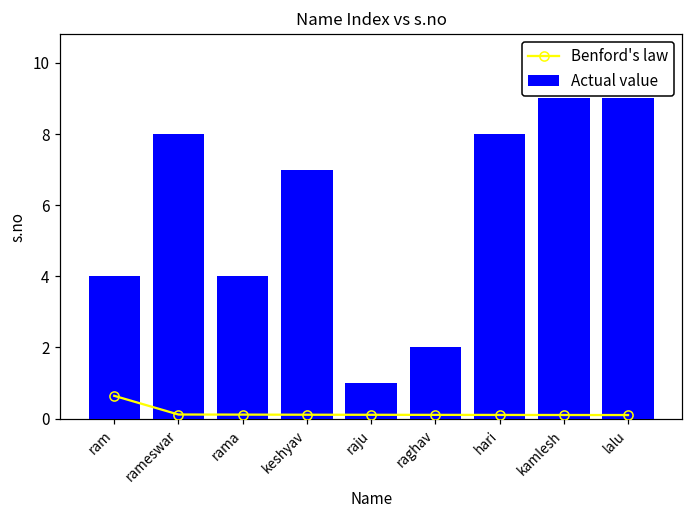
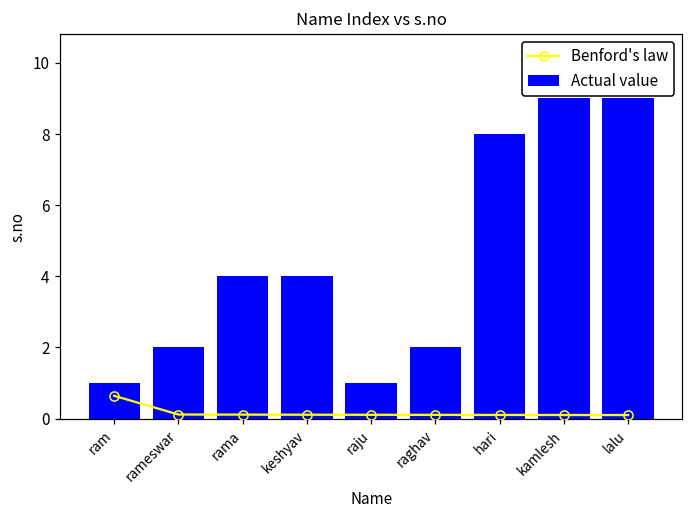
Actual value, ram: 4 -> 1
Actual value, rameswar: 8 -> 2
Actual value, keshyav: 7 -> 4
